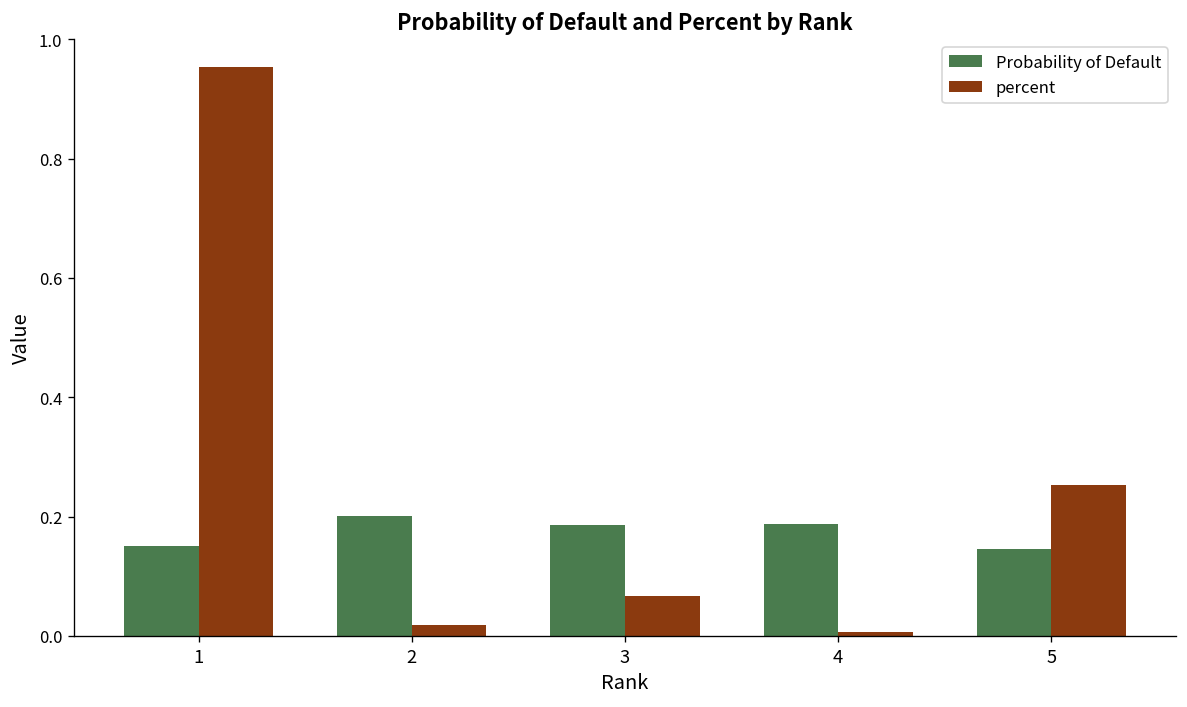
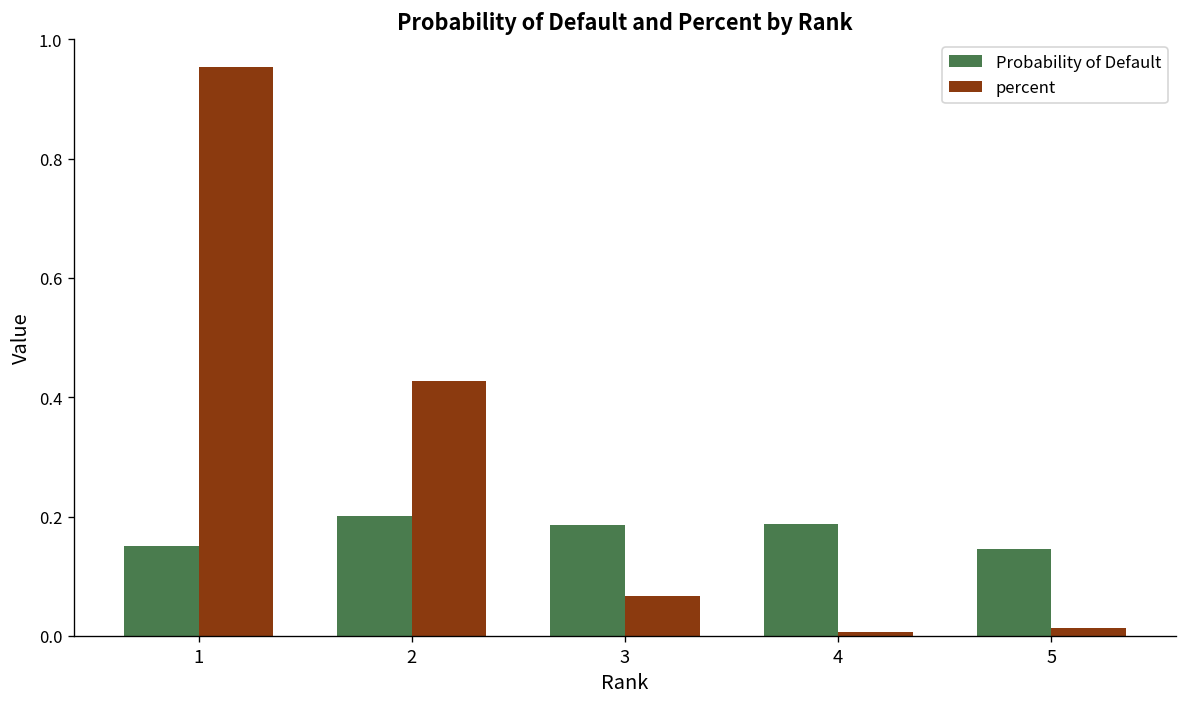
percent, 2: 0.02 -> 0.43
percent, 5: 0.25 -> 0.01
